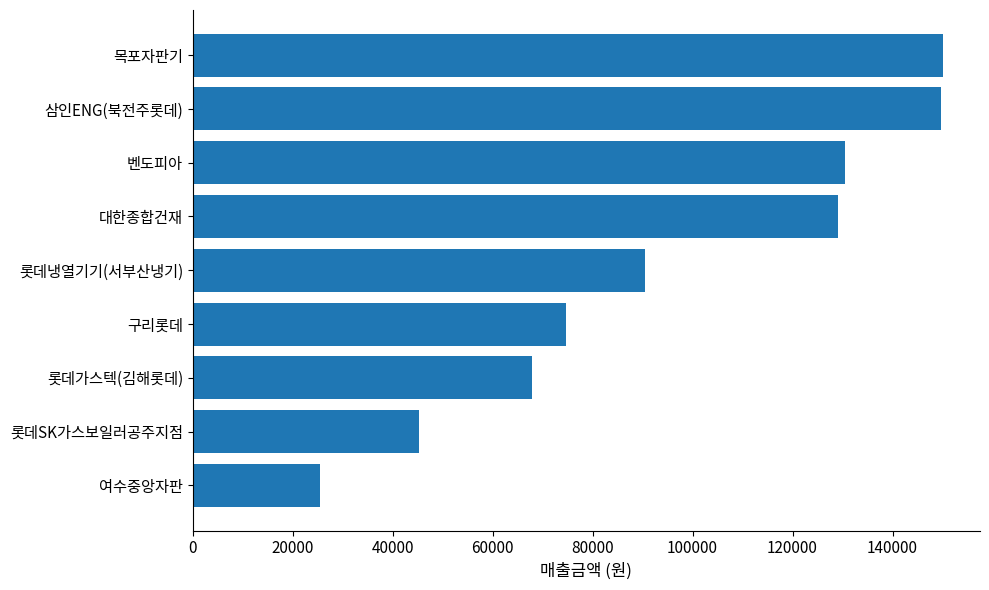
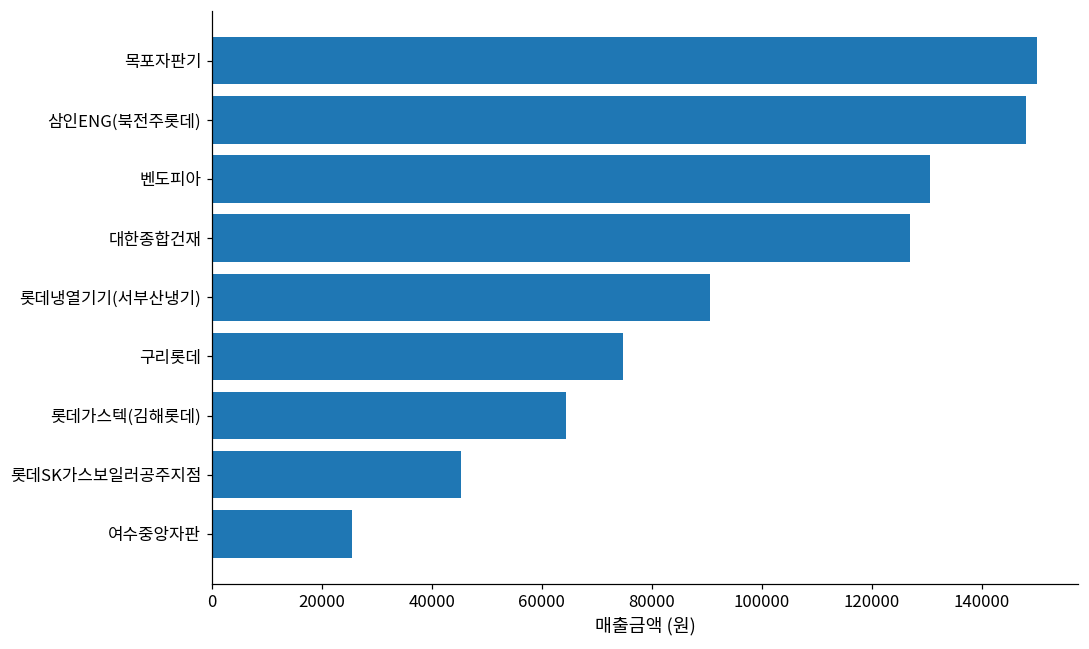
삼인ENG(북전주롯데): 150000 -> 148000
대한종합건재: 129000 -> 127000
롯데가스텍(김해롯데): 68000 -> 64000
